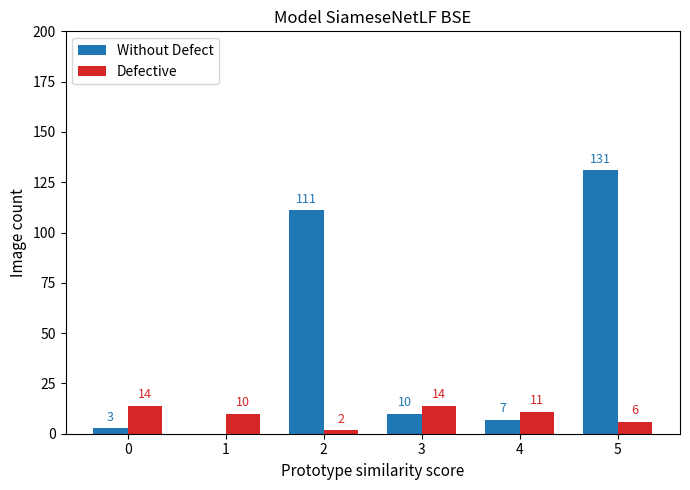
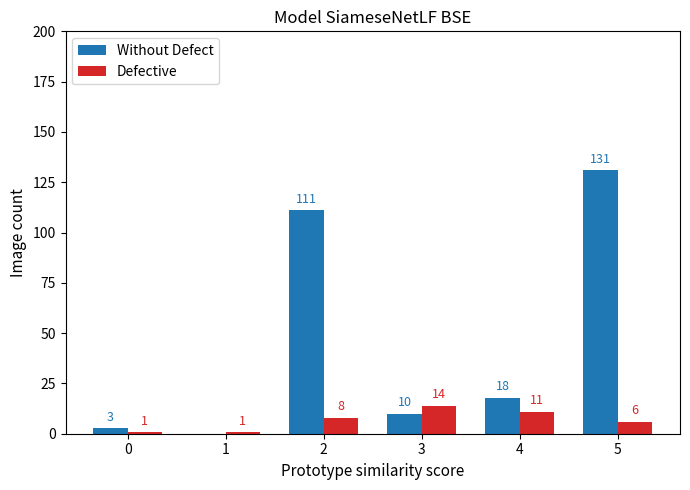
Defective, 0: 14 -> 1
Defective, 1: 10 -> 1
Defective, 2: 2 -> 8
Without Defect, 4: 7 -> 18
